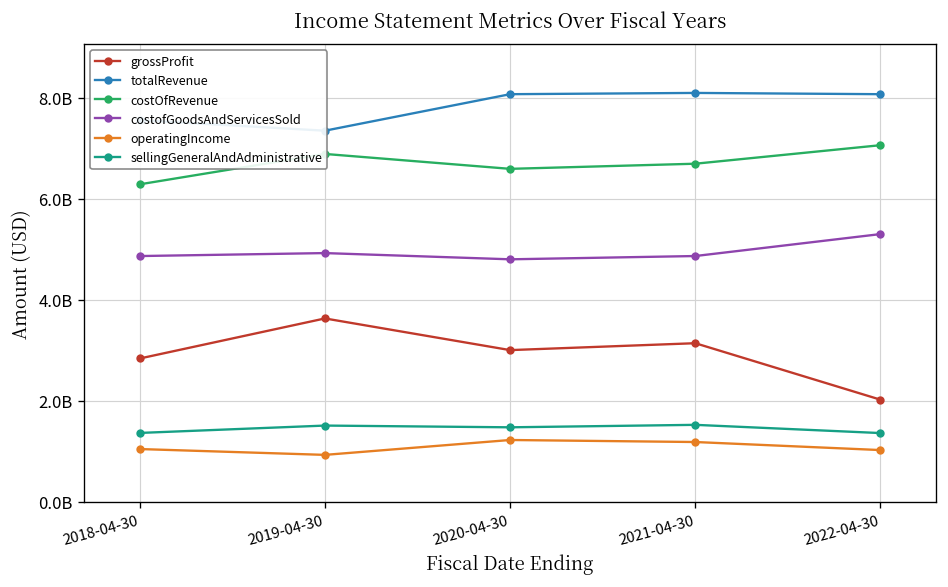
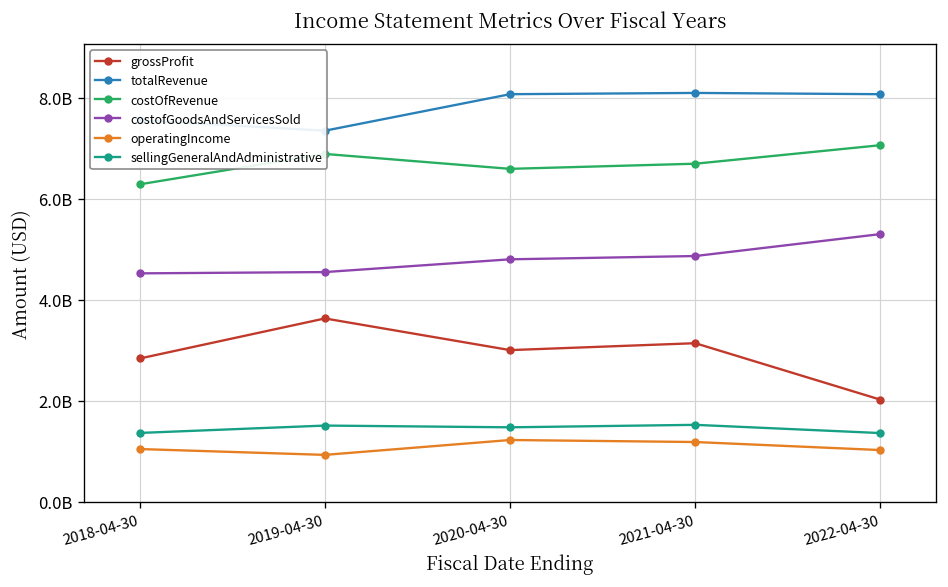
costofGoodsAndServicesSold, 2018-04-30: 4900000000 -> 4500000000
costofGoodsAndServicesSold, 2019-04-30: 4900000000 -> 4500000000
